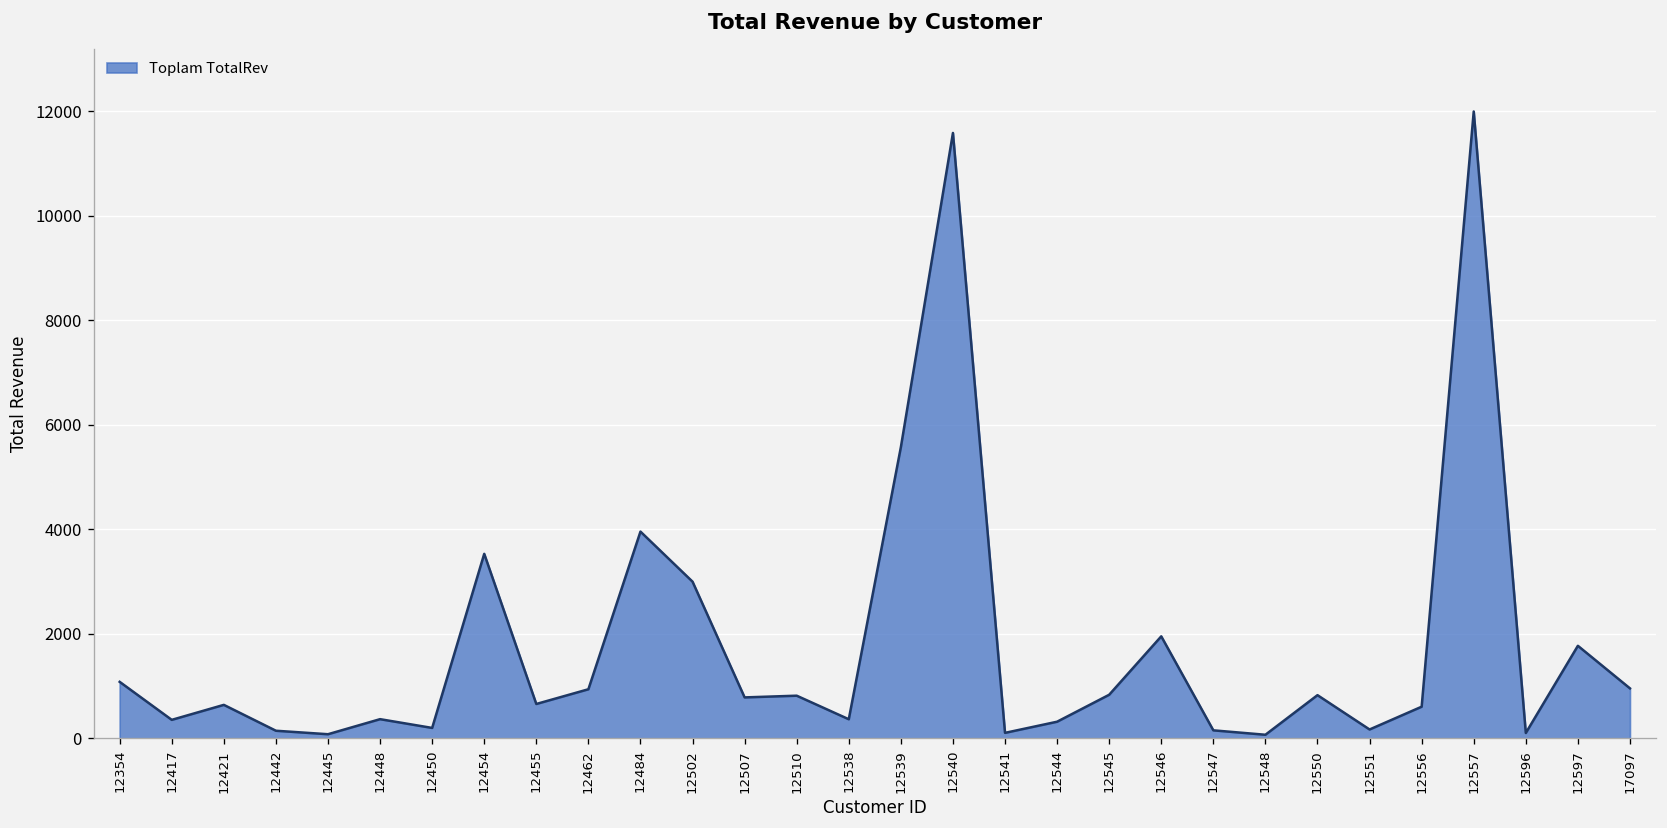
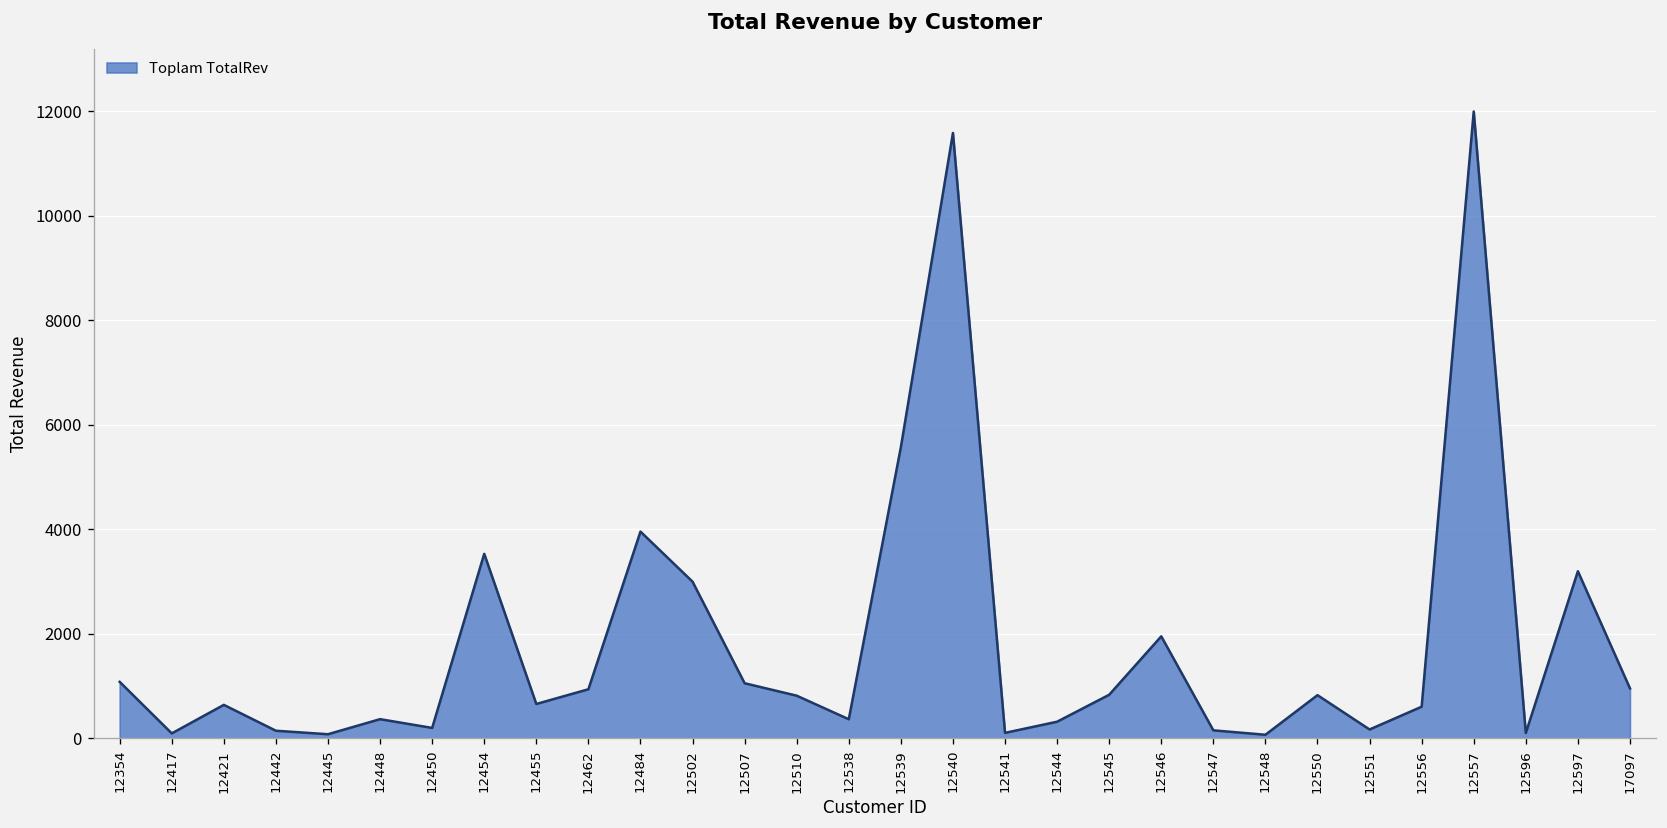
12417: 400 -> 100
12507: 800 -> 1100
12597: 1800 -> 3200
